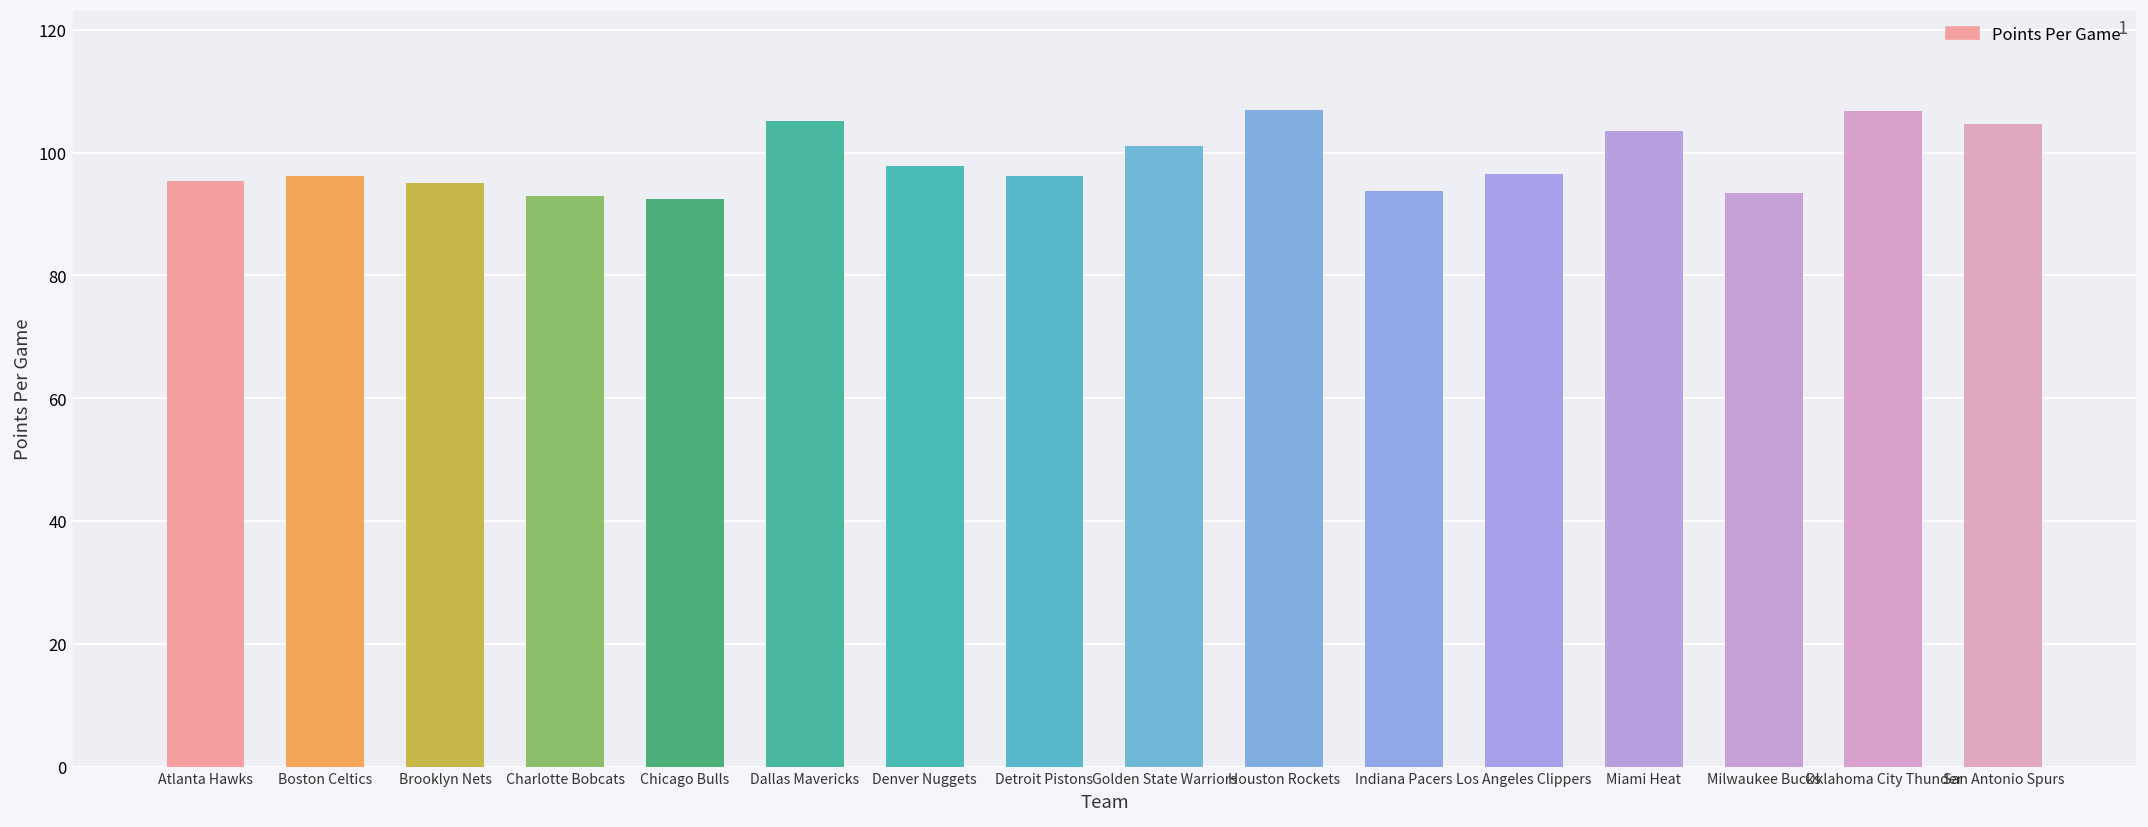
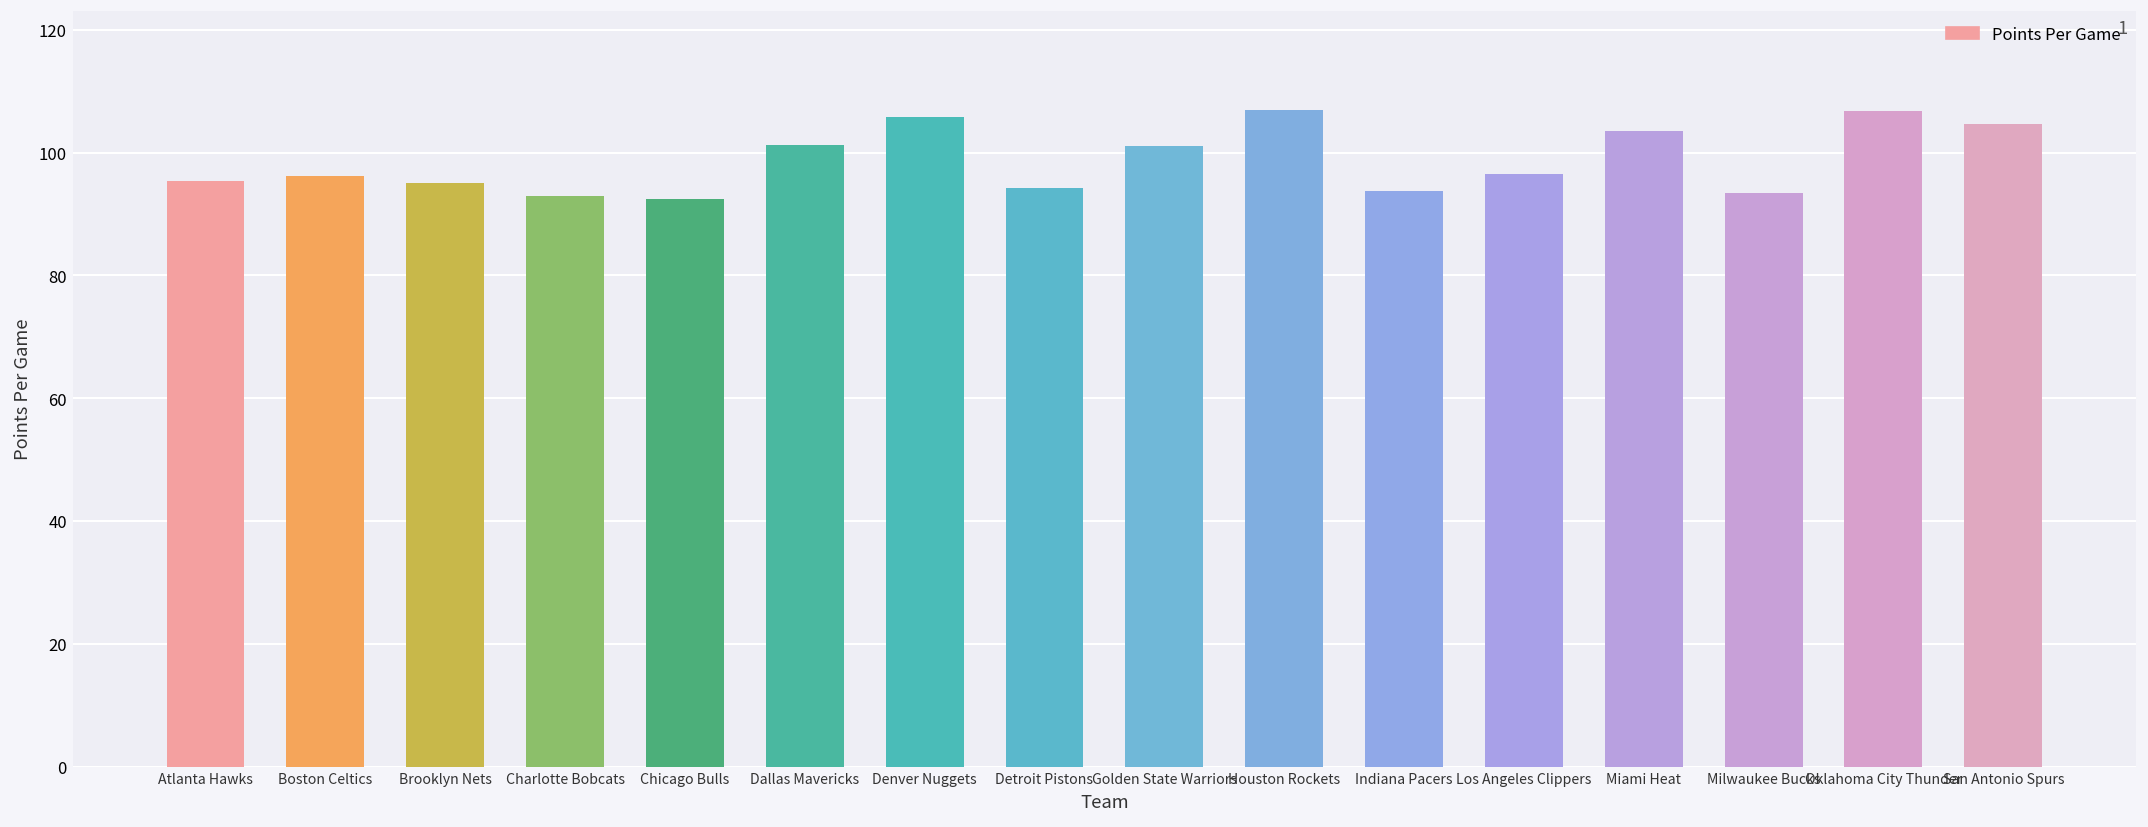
Dallas Mavericks: 105 -> 101
Denver Nuggets: 98 -> 106
Detroit Pistons: 96 -> 94
